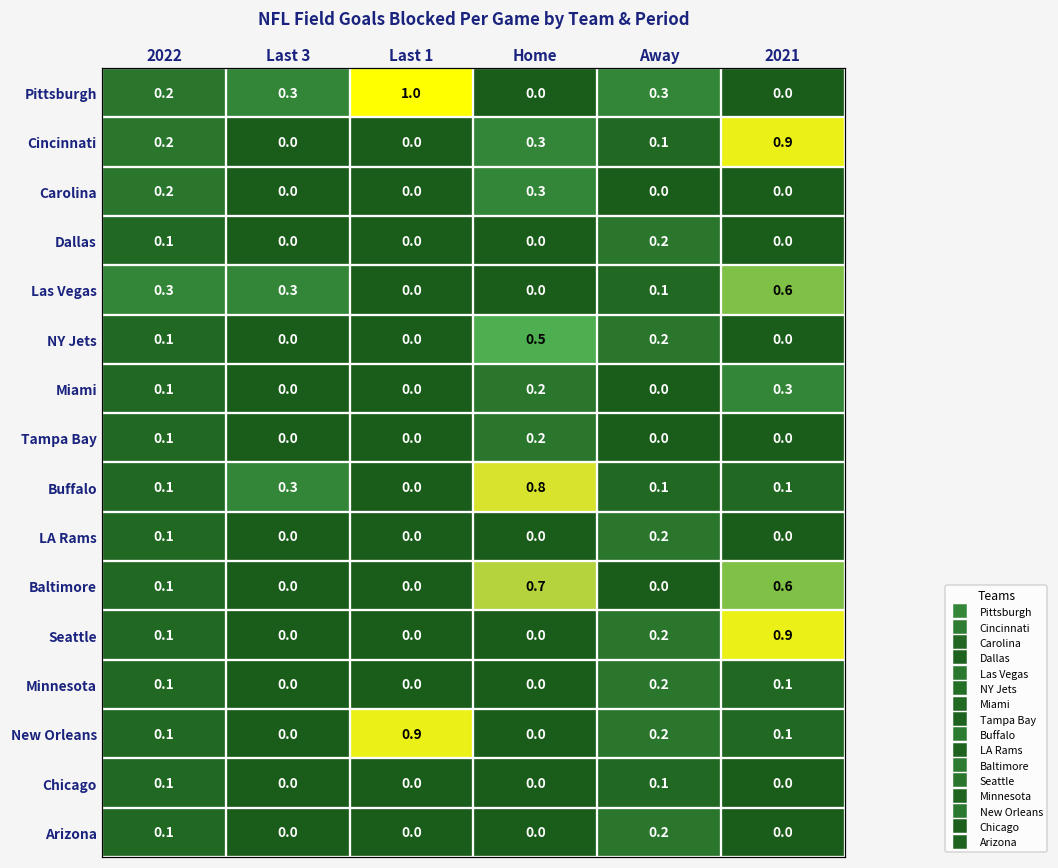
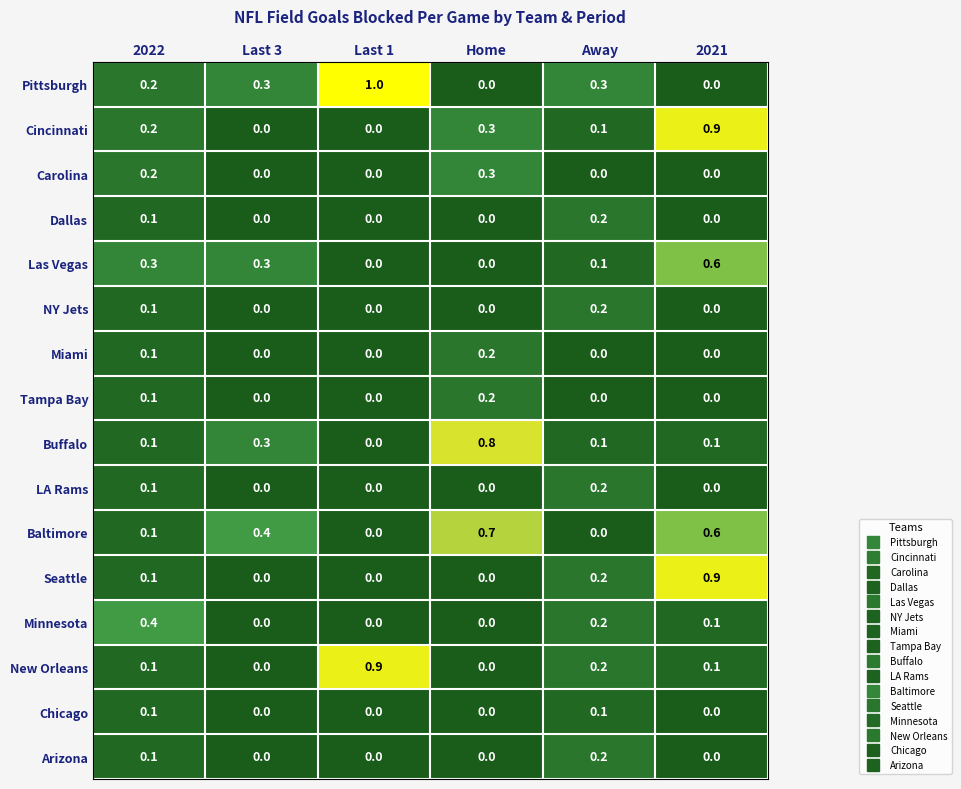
NY Jets, Home: 0.5 -> 0.0
Miami, 2021: 0.3 -> 0.0
Baltimore, Last 3: 0.0 -> 0.4
Minnesota, 2022: 0.1 -> 0.4
